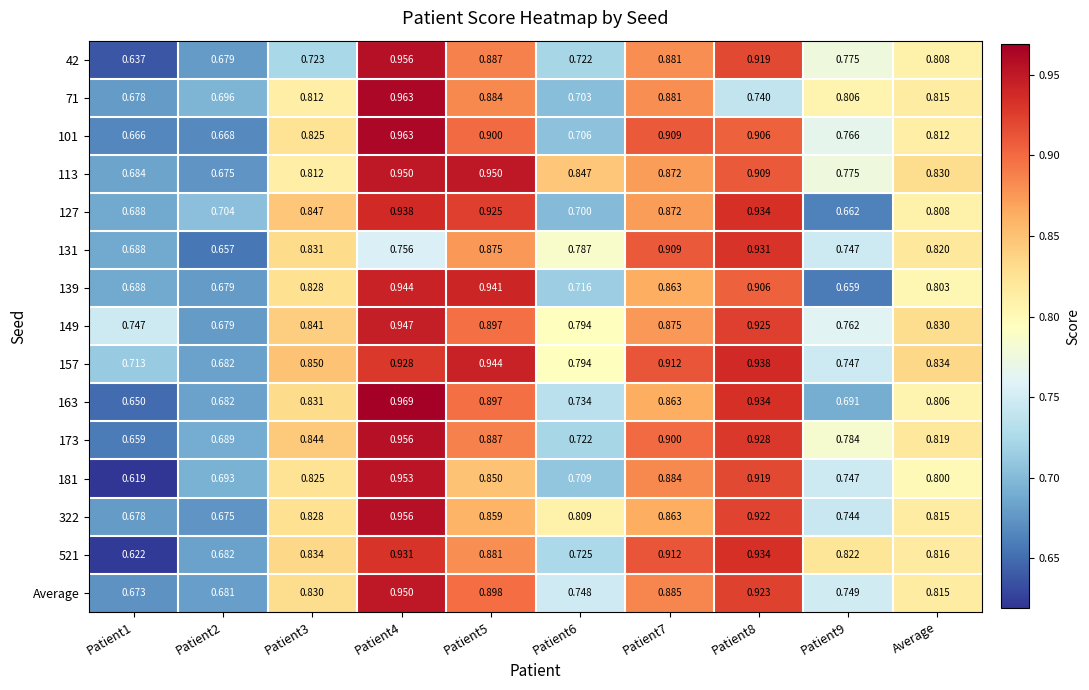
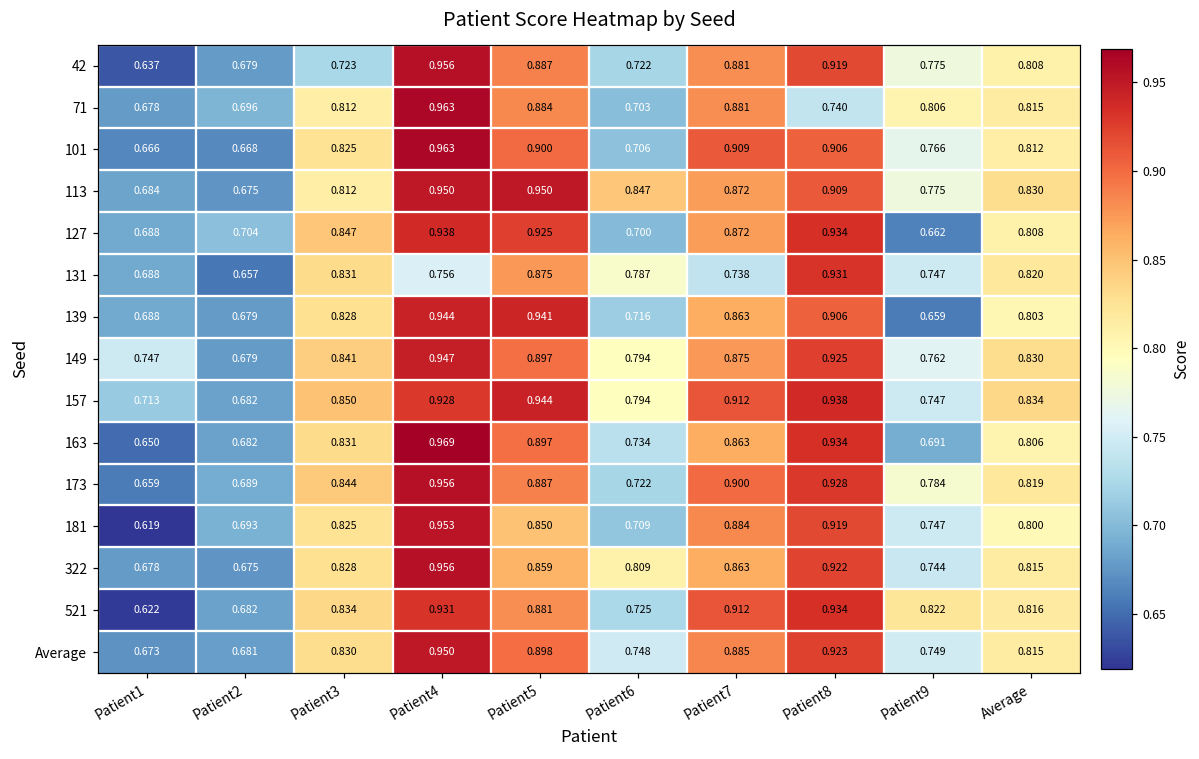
131, Patient7: 0.909 -> 0.738
